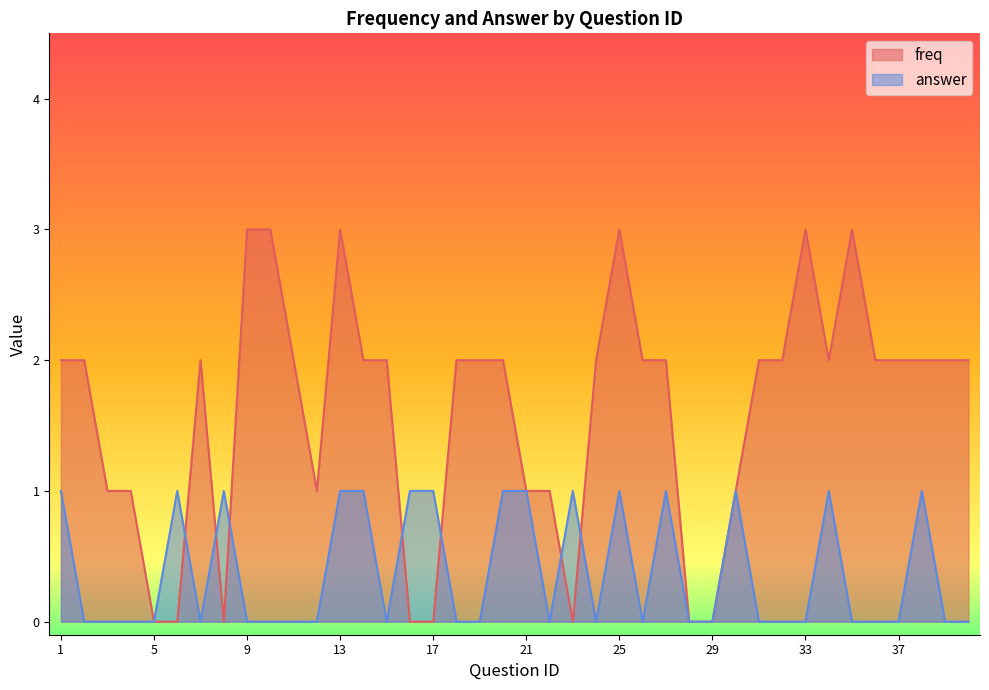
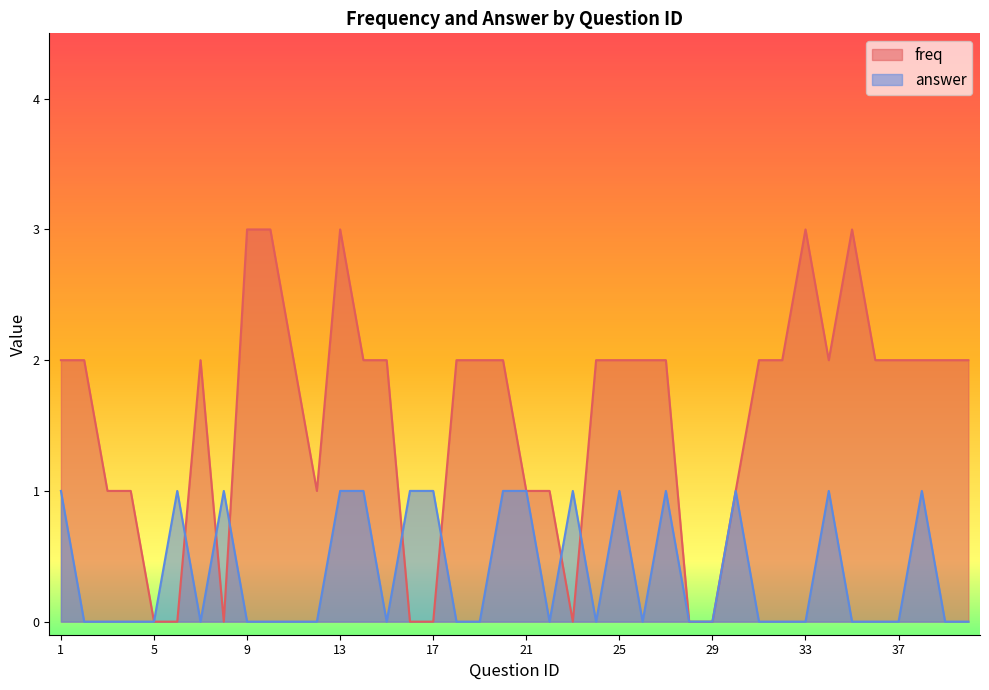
freq, 25: 3 -> 2
